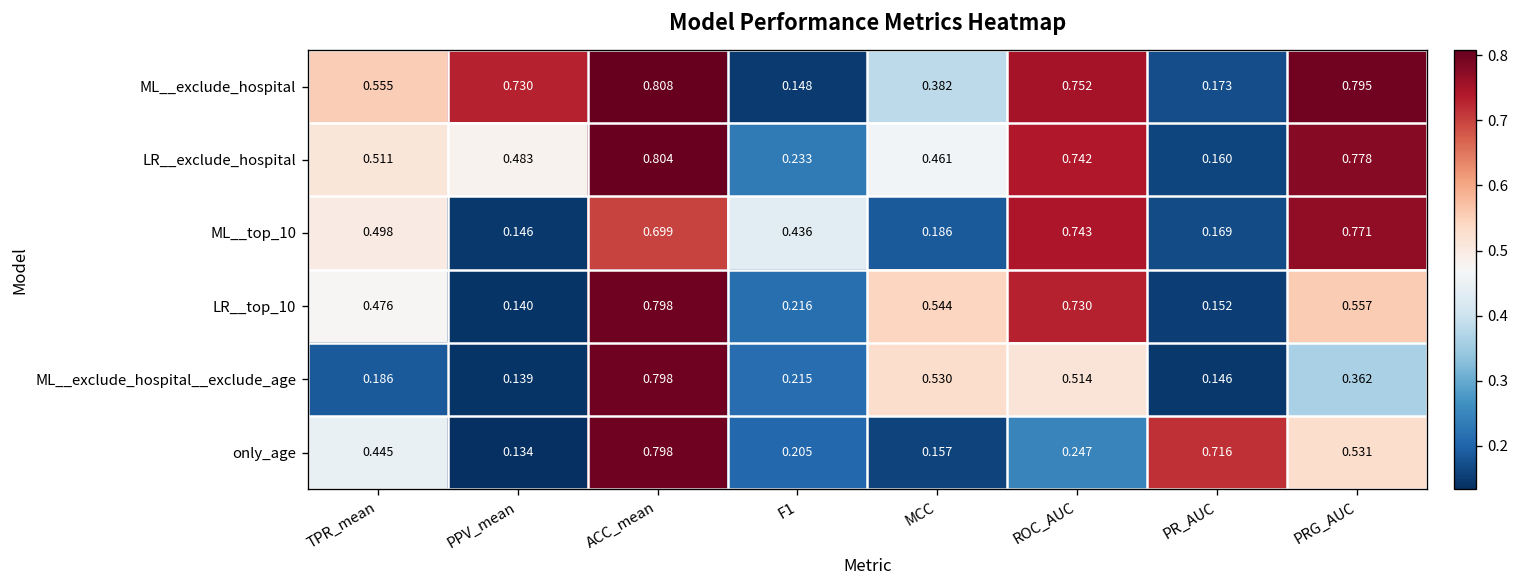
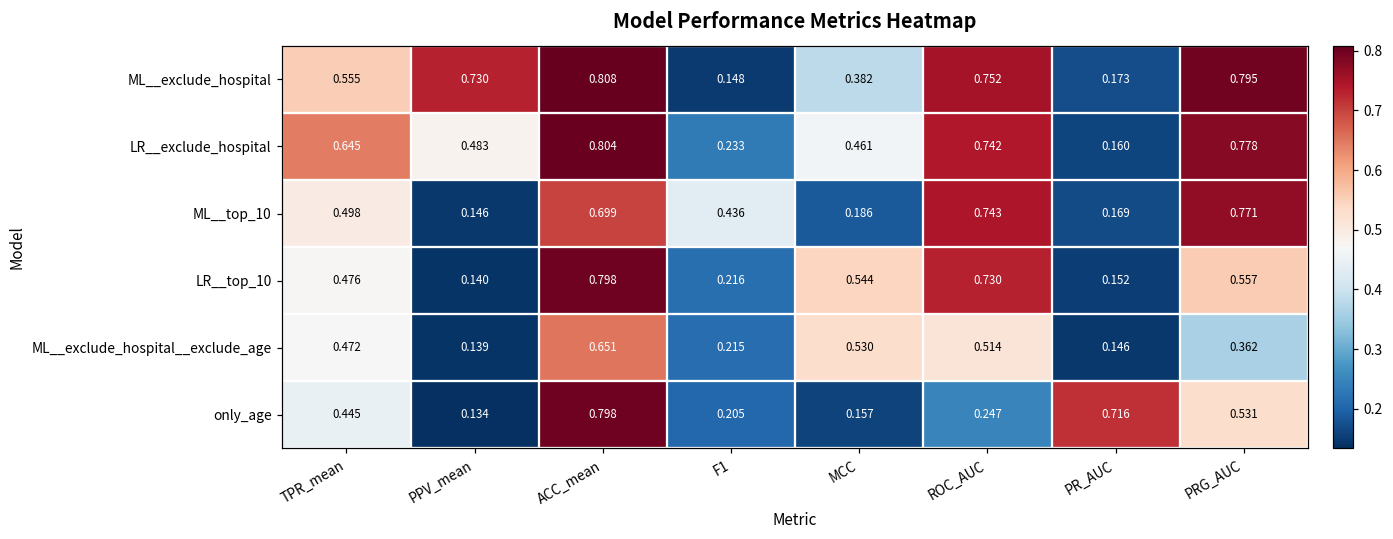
LR__exclude_hospital, TPR_mean: 0.511 -> 0.645
ML__exclude_hospital__exclude_age, TPR_mean: 0.186 -> 0.472
ML__exclude_hospital__exclude_age, ACC_mean: 0.798 -> 0.651
